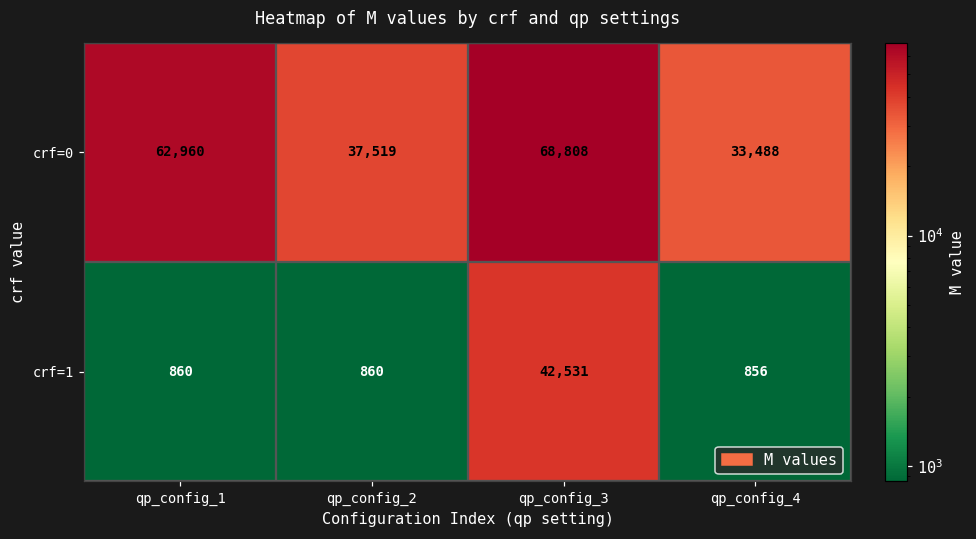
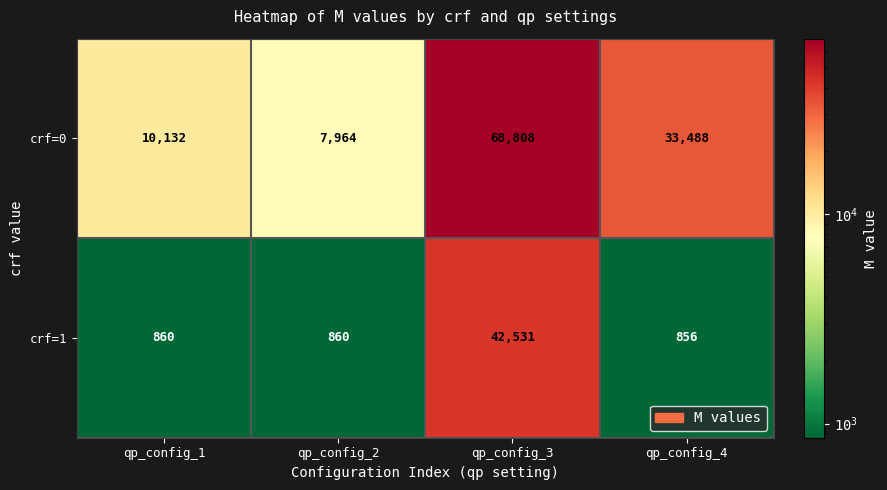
crf=0, qp_config_1: 62,960 -> 10,132
crf=0, qp_config_2: 37,519 -> 7,964
